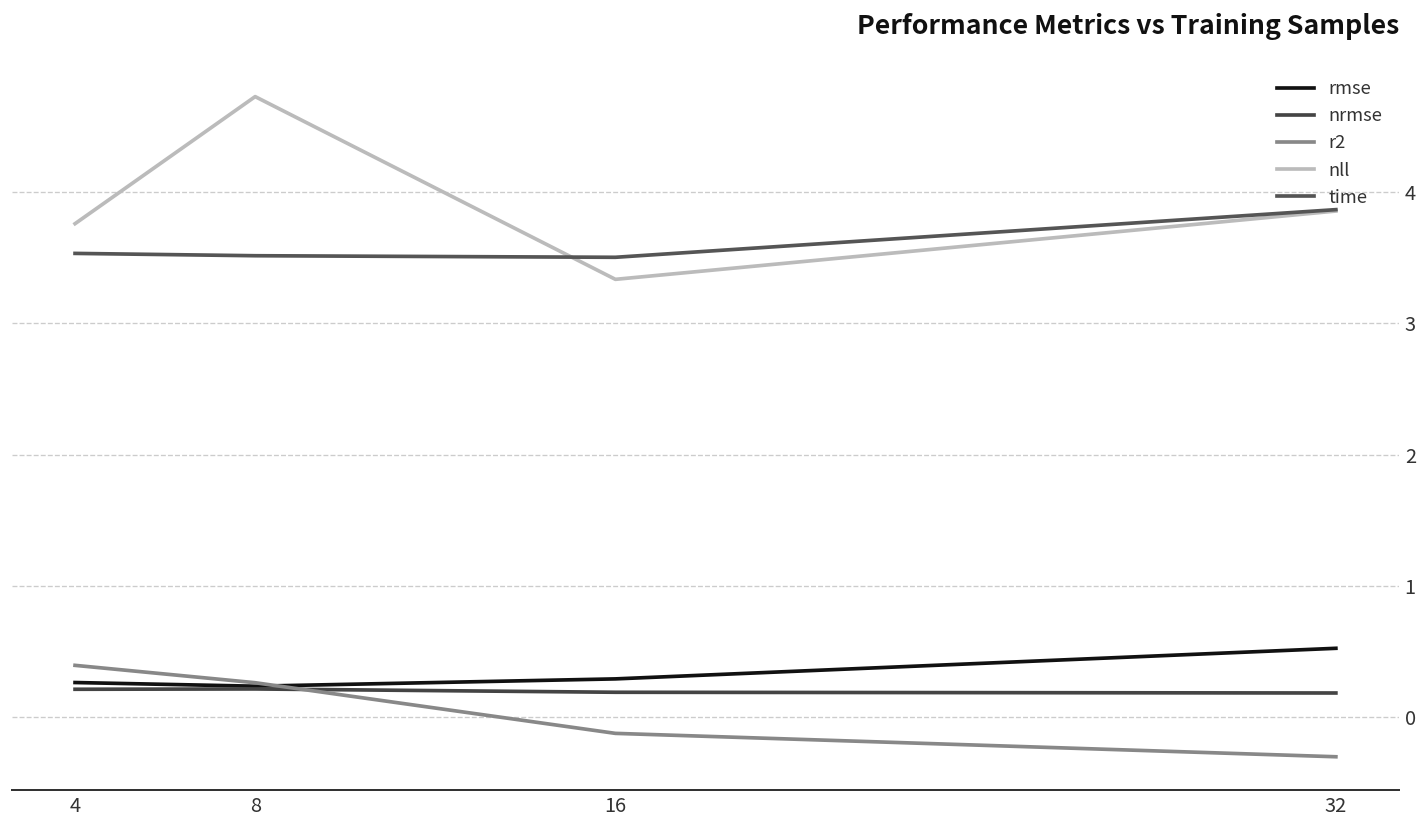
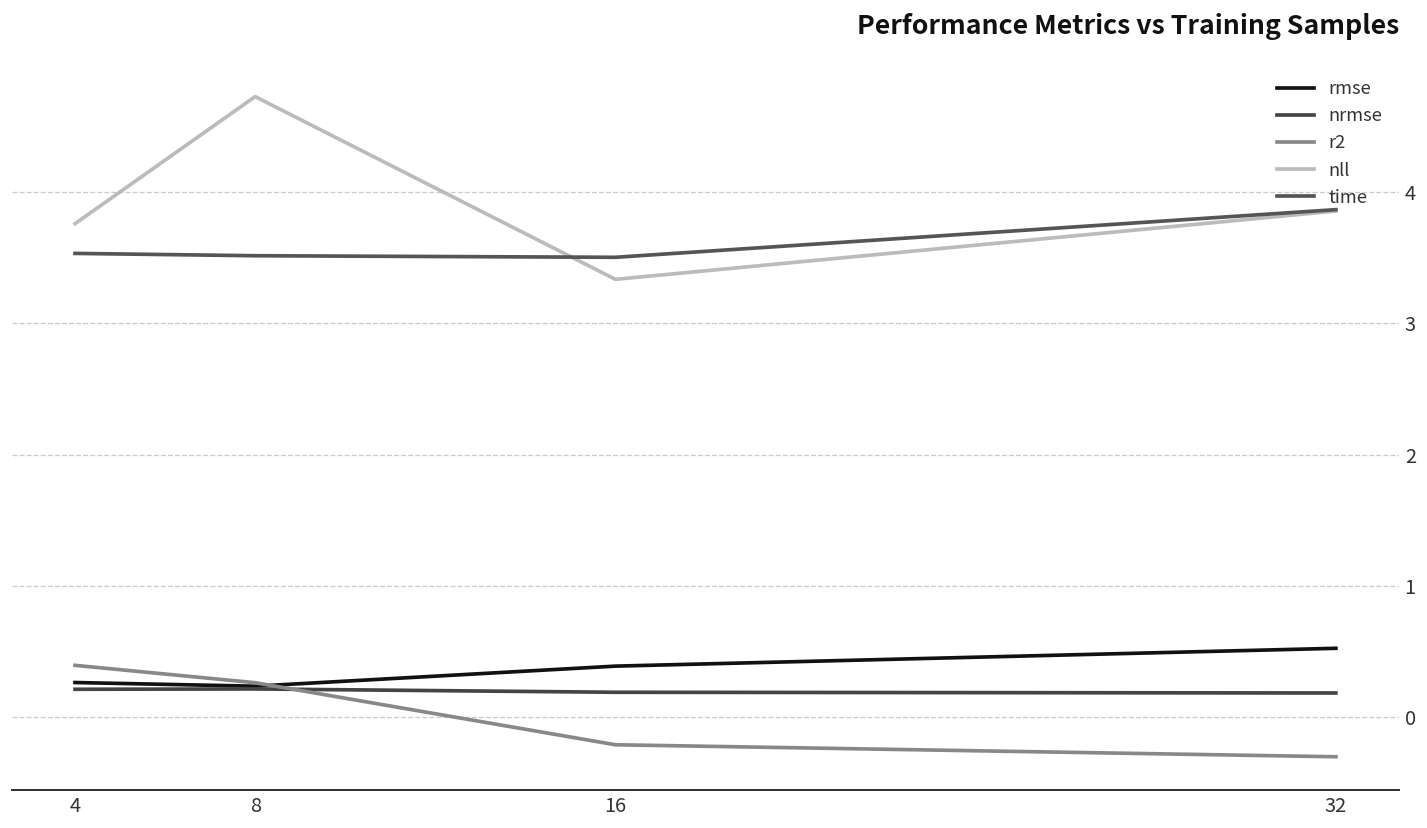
rmse, 16: 0.29 -> 0.39
r2, 16: -0.12 -> -0.21
